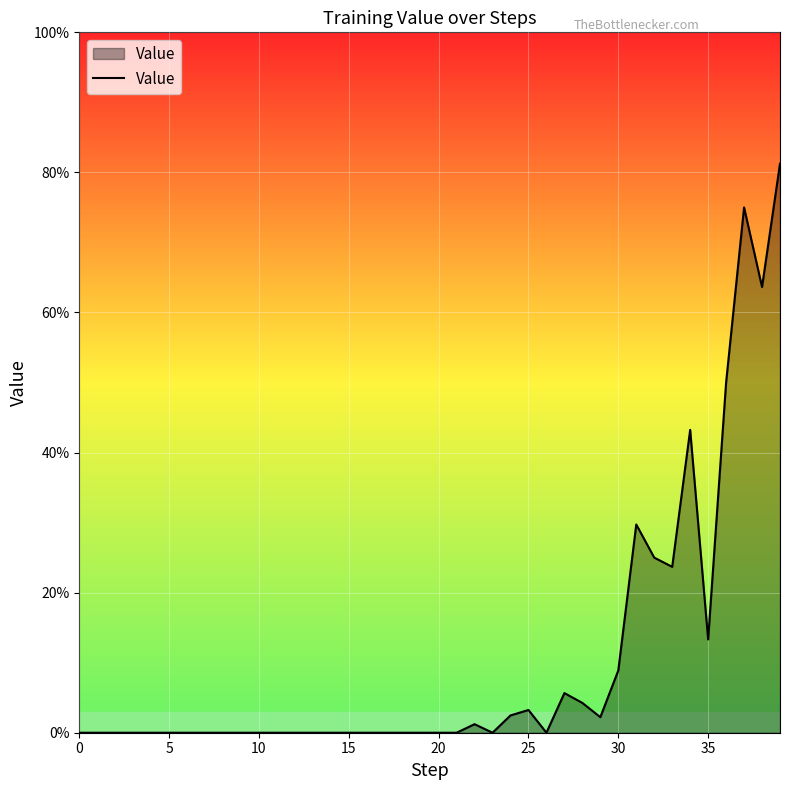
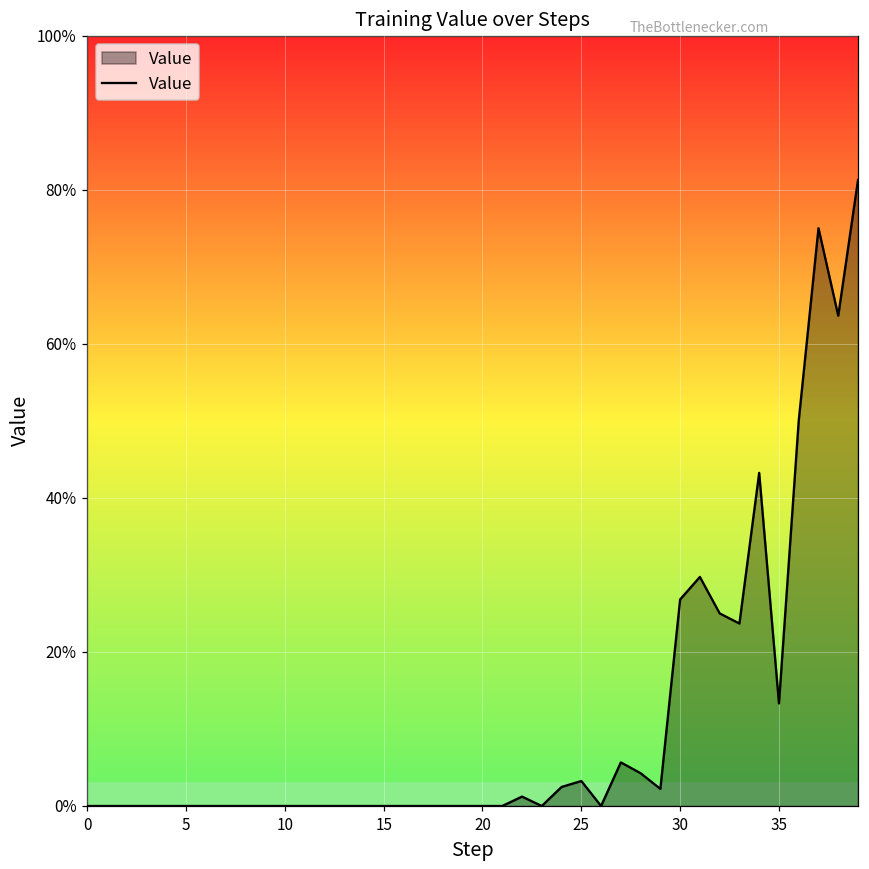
30: 9% -> 27%
